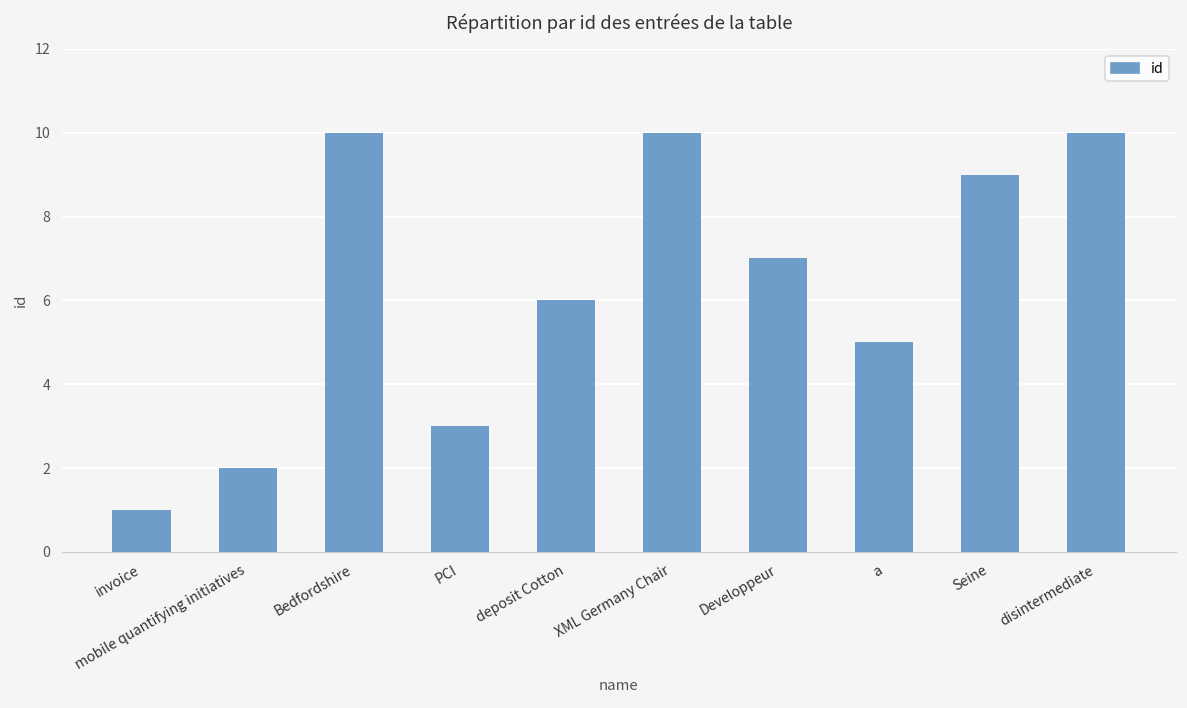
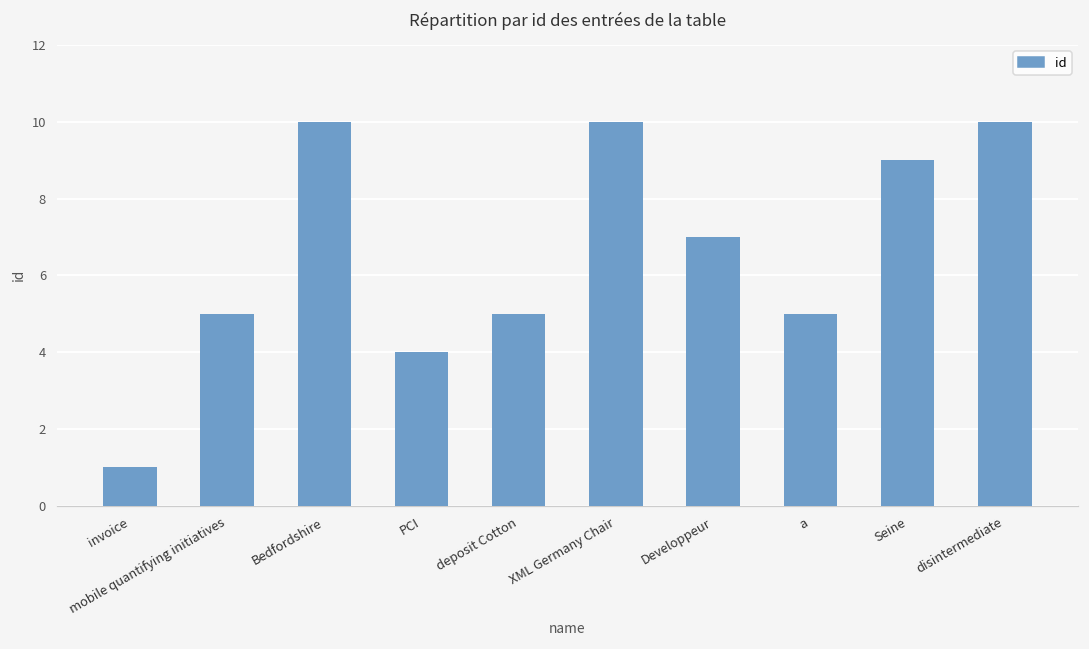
mobile quantifying initiatives: 2 -> 5
PCI: 3 -> 4
deposit Cotton: 6 -> 5
